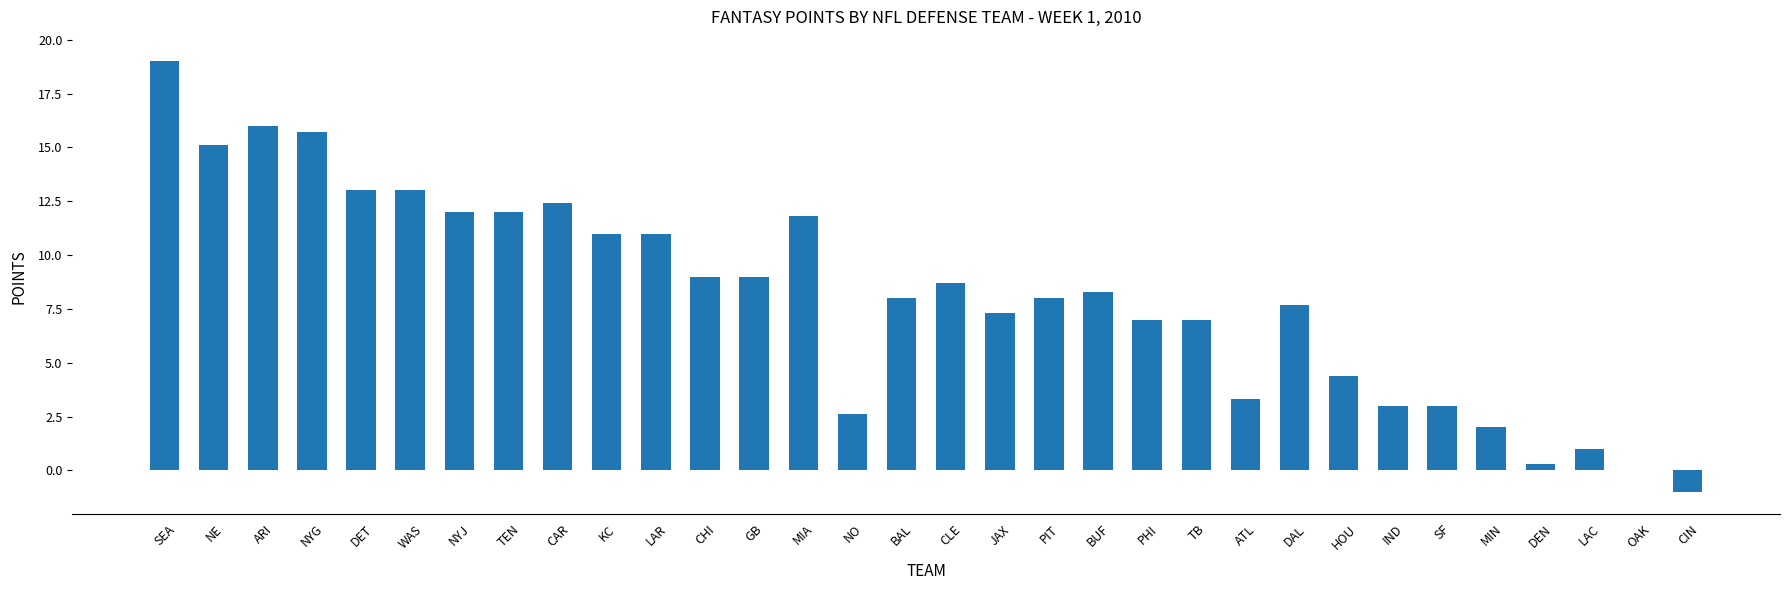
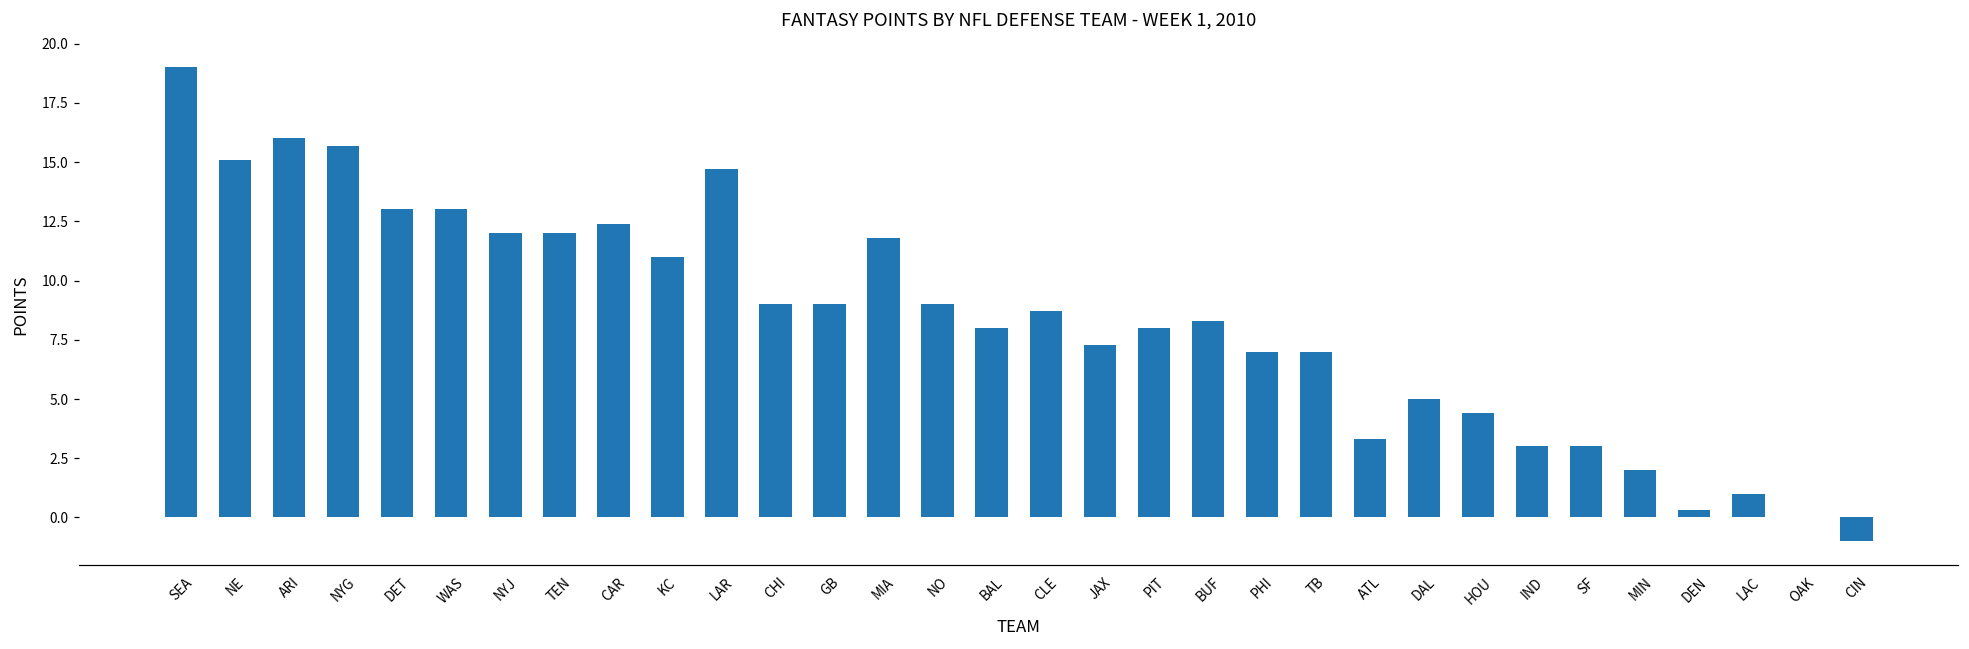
LAR: 11.0 -> 14.7
NO: 2.6 -> 9.0
DAL: 7.7 -> 5.0
